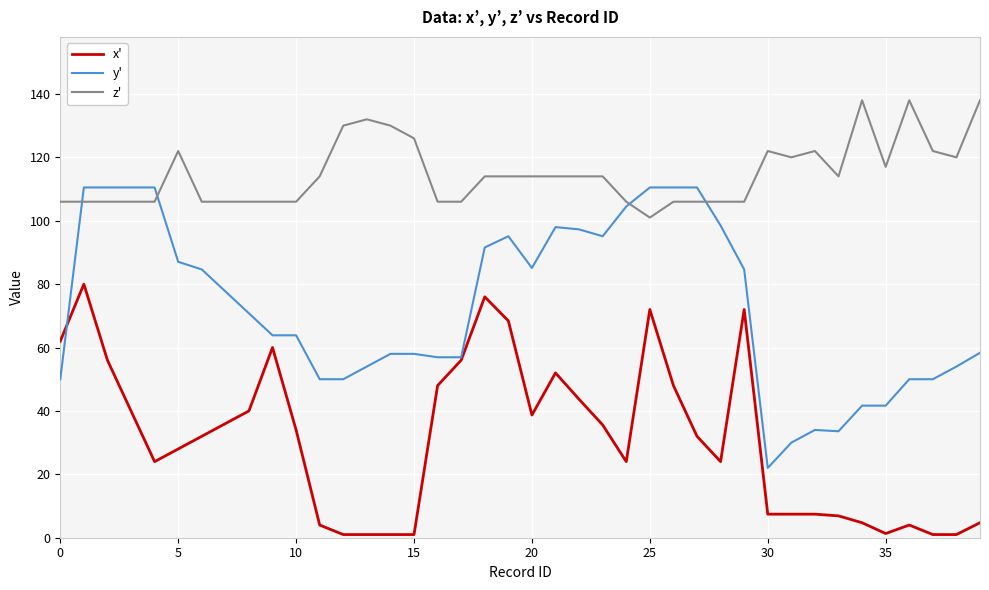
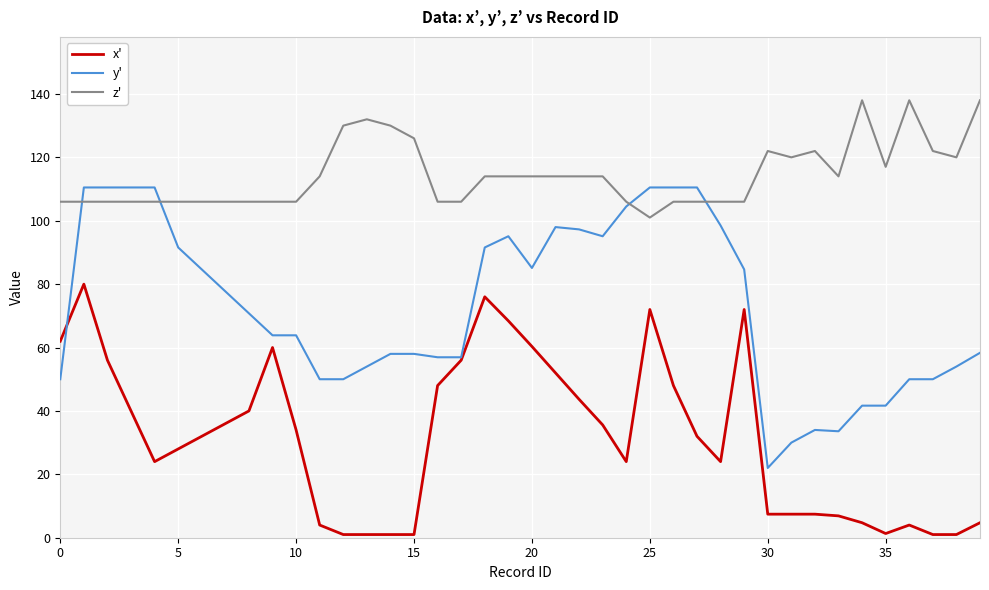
y', 5: 87 -> 92
z', 5: 122 -> 106
x', 20: 39 -> 60
